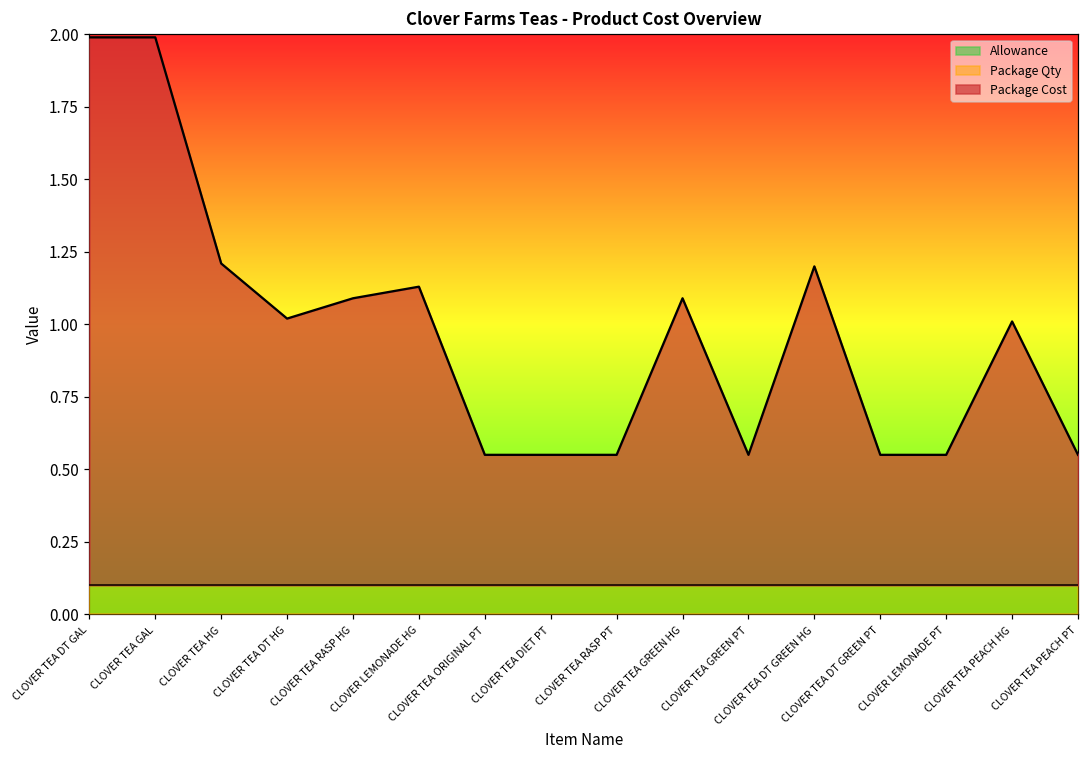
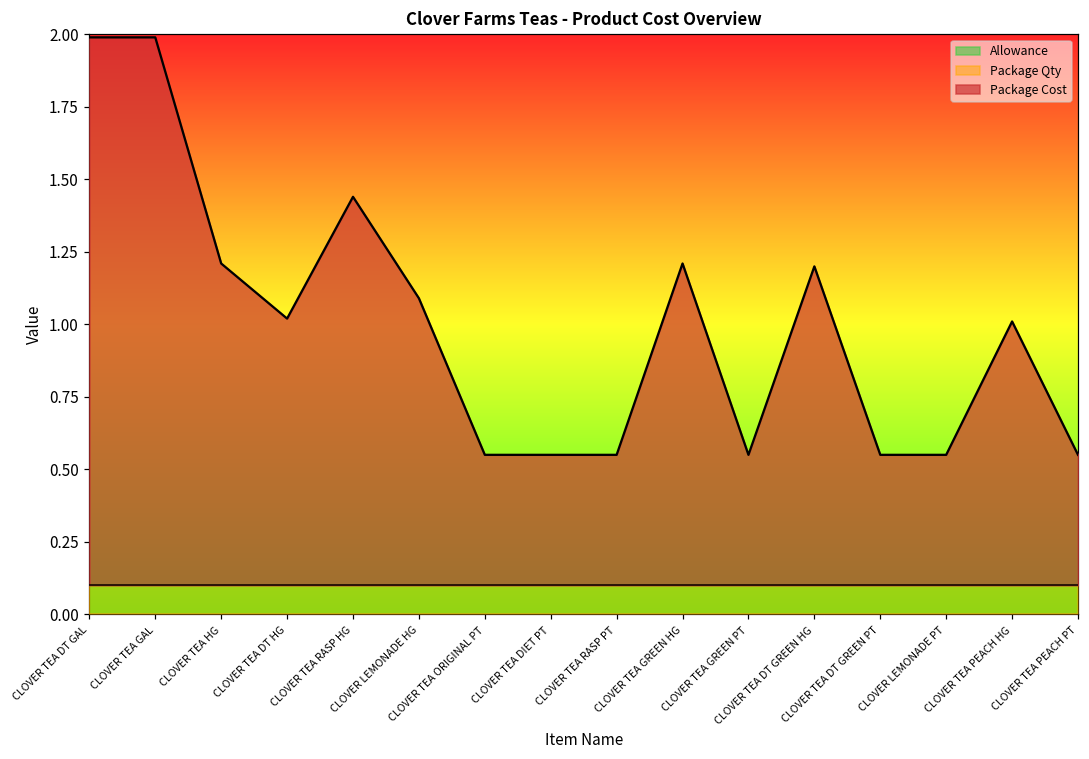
Package Cost, CLOVER TEA RASP HG: 1.09 -> 1.44
Package Cost, CLOVER LEMONADE HG: 1.13 -> 1.09
Package Cost, CLOVER TEA GREEN HG: 1.09 -> 1.21
